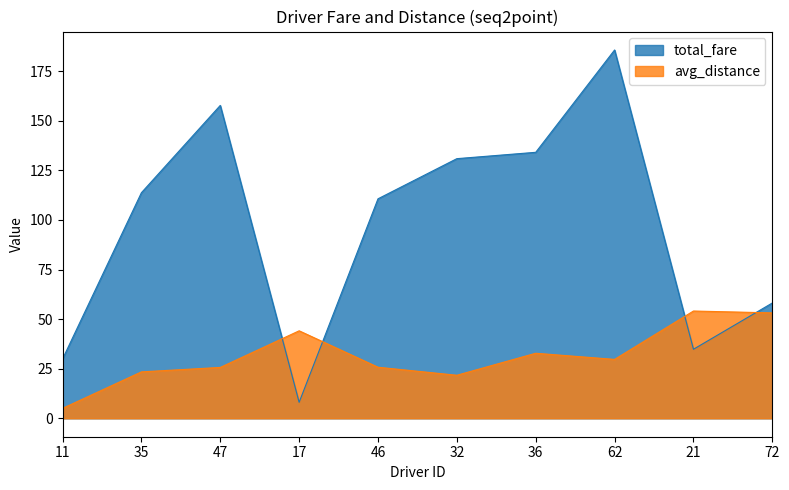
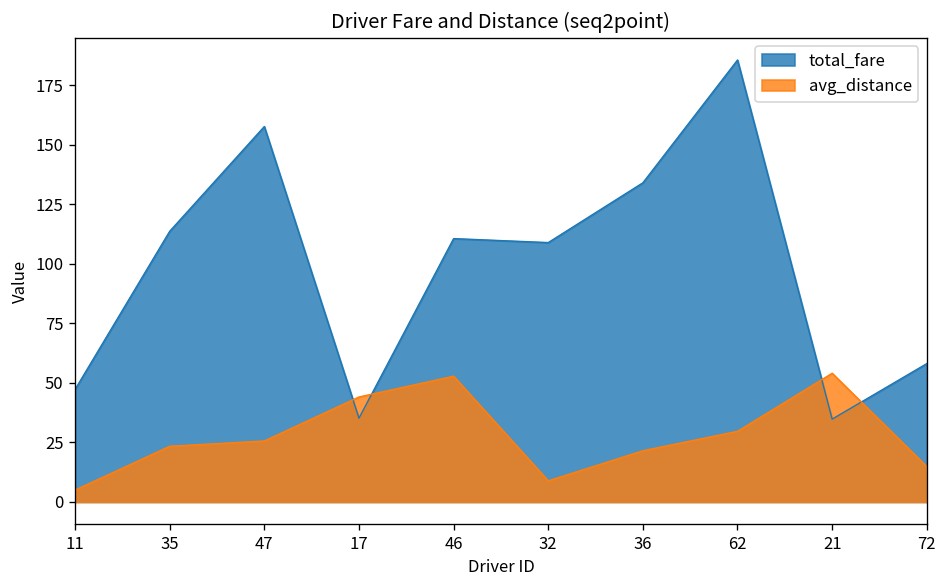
total_fare, 11: 30 -> 47
total_fare, 17: 8 -> 35
avg_distance, 46: 26 -> 53
total_fare, 32: 131 -> 109
avg_distance, 32: 22 -> 9
avg_distance, 36: 33 -> 22
avg_distance, 72: 53 -> 15
